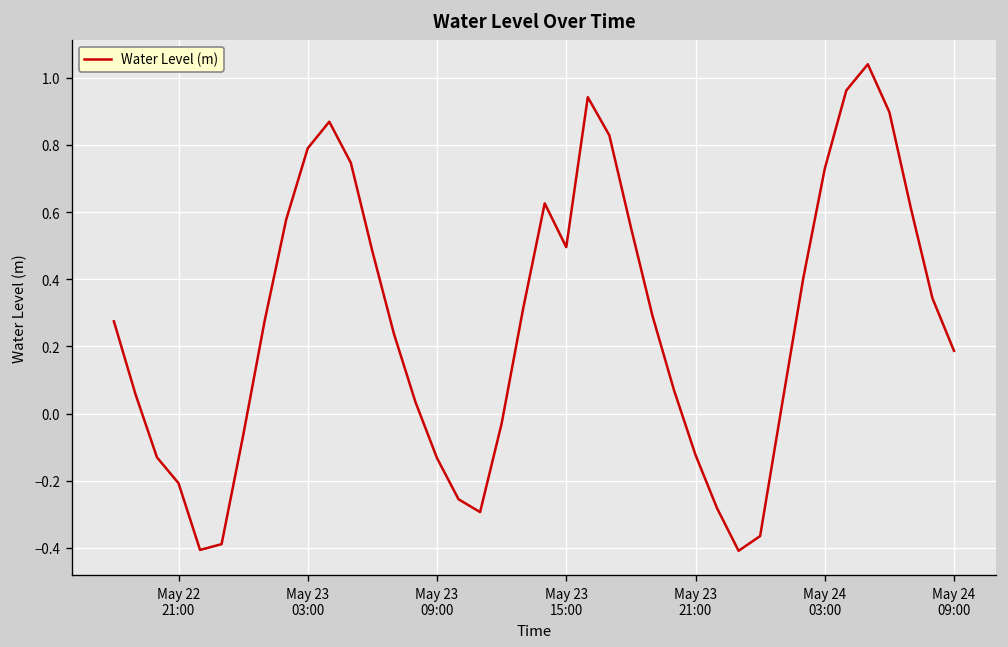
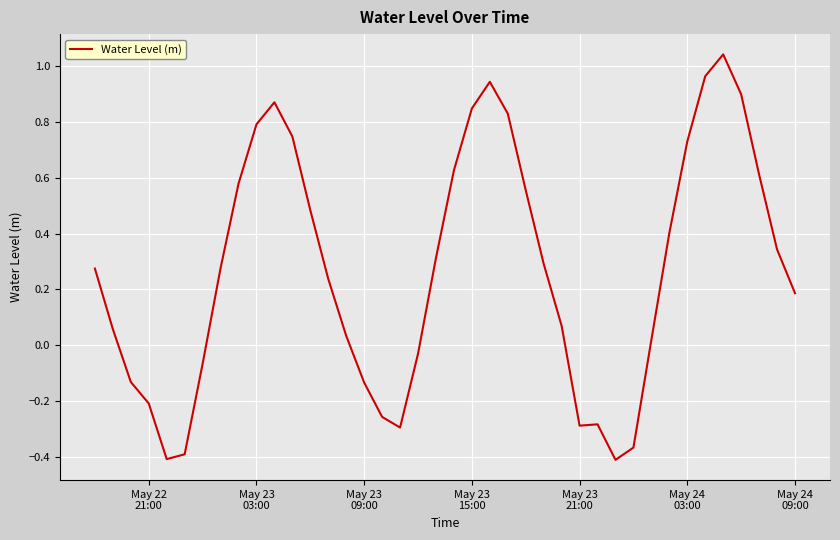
May 23 15:00: 0.50 -> 0.85
May 23 21:00: -0.12 -> -0.29
